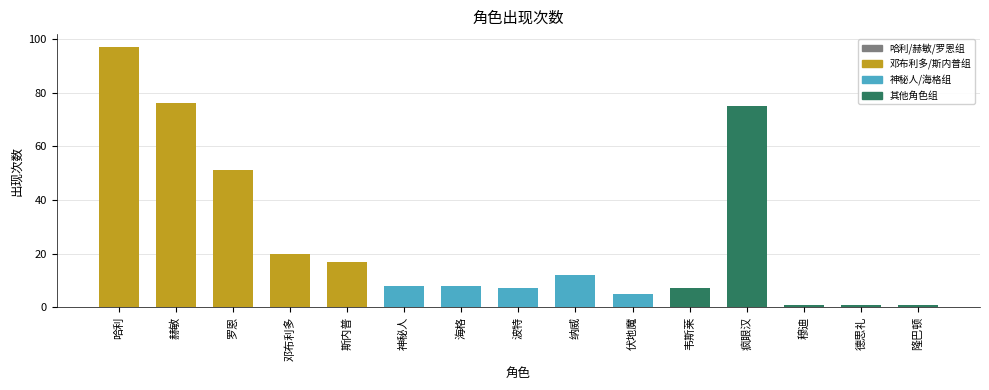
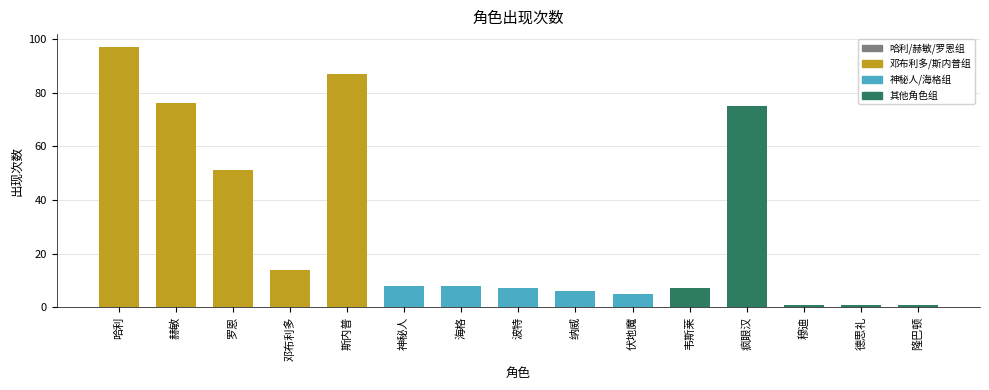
邓布利多: 20 -> 14
斯内普: 17 -> 87
纳威: 12 -> 6
